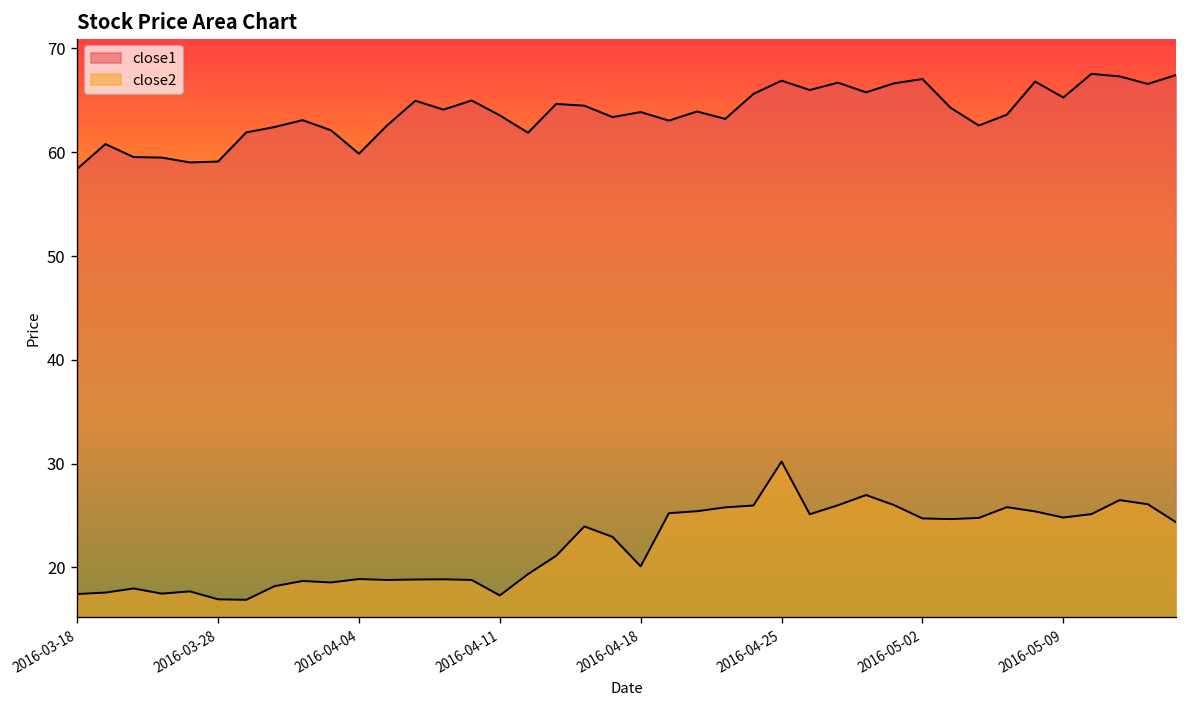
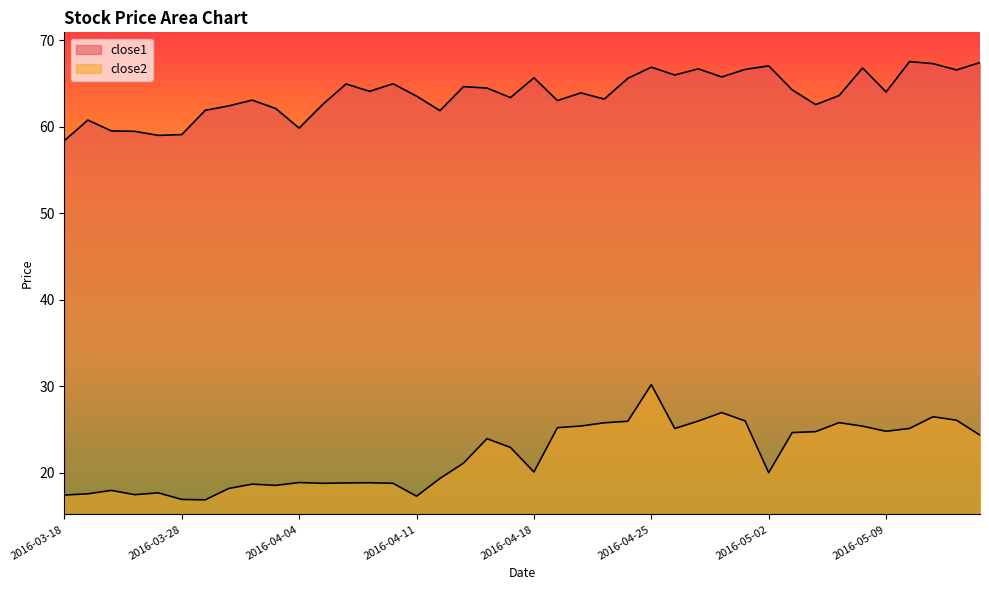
close1, 2016-04-18: 64 -> 66
close2, 2016-05-02: 25 -> 20
close1, 2016-05-09: 65 -> 64
